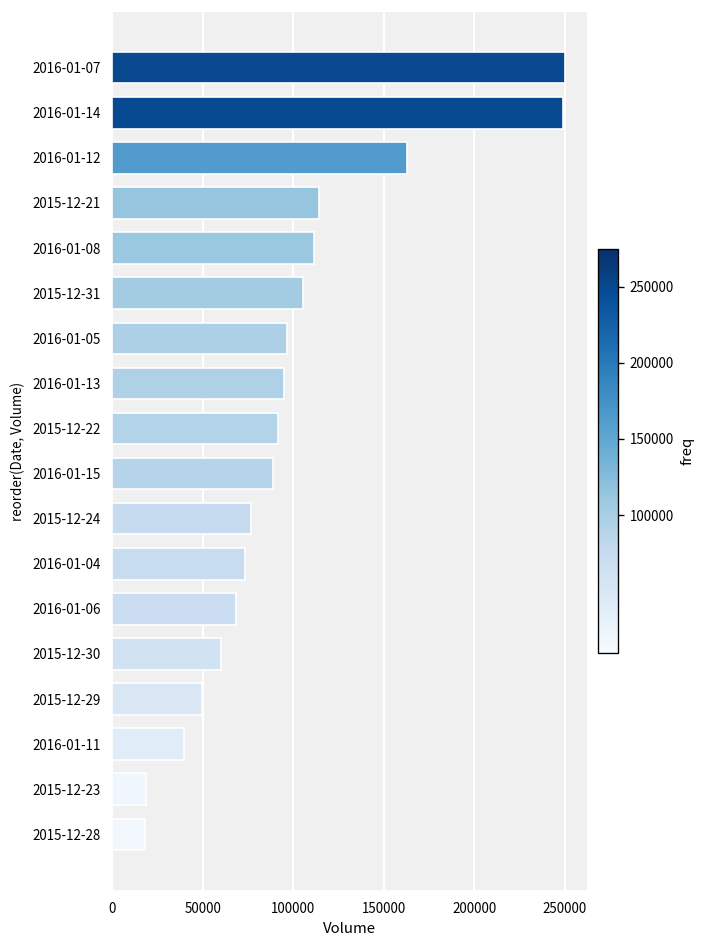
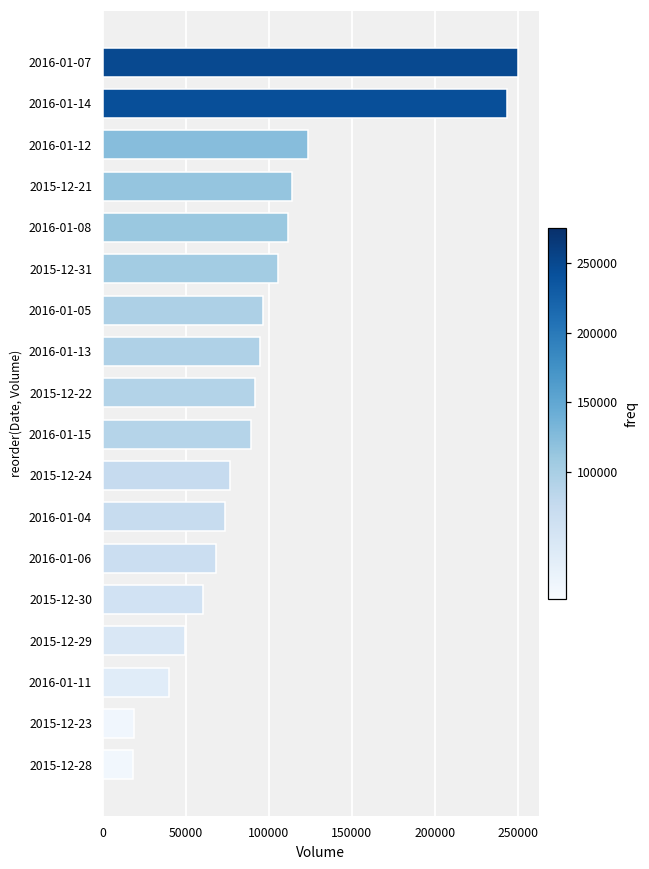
2016-01-14: 249000 -> 244000
2016-01-12: 163000 -> 123000
